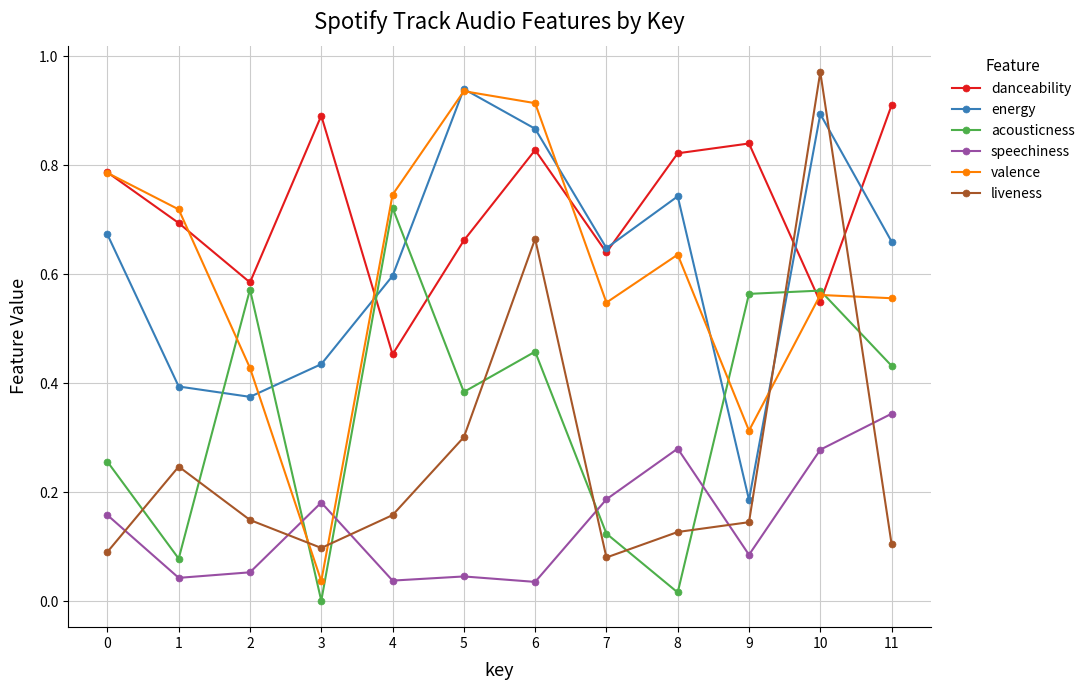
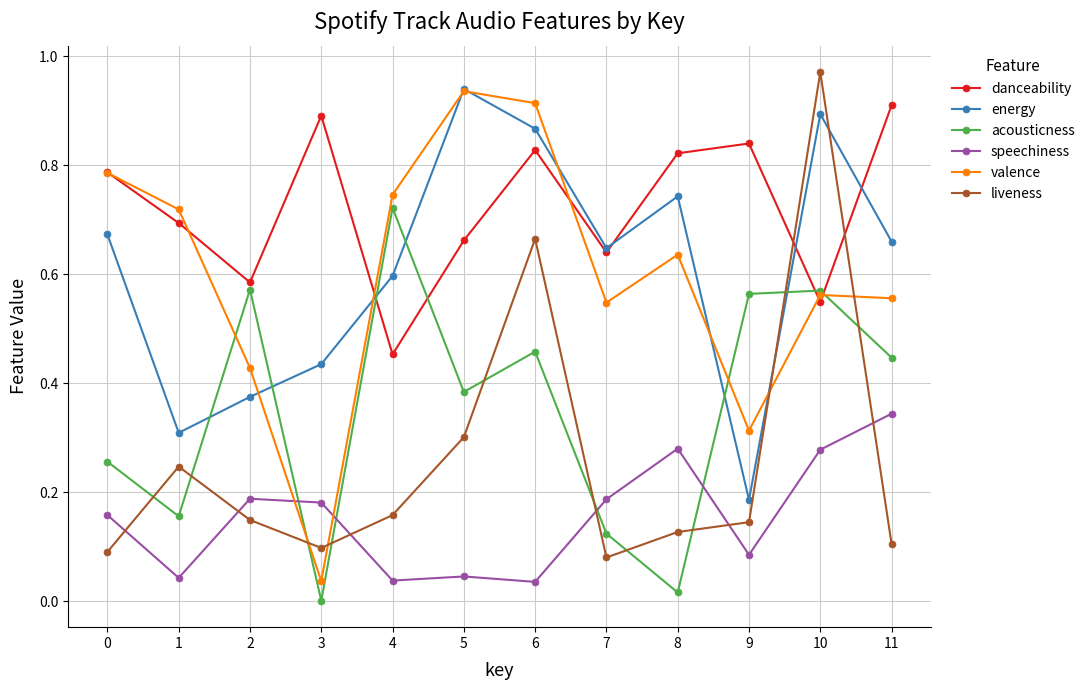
energy, 1: 0.39 -> 0.31
acousticness, 1: 0.08 -> 0.16
speechiness, 2: 0.05 -> 0.19
acousticness, 11: 0.43 -> 0.45
